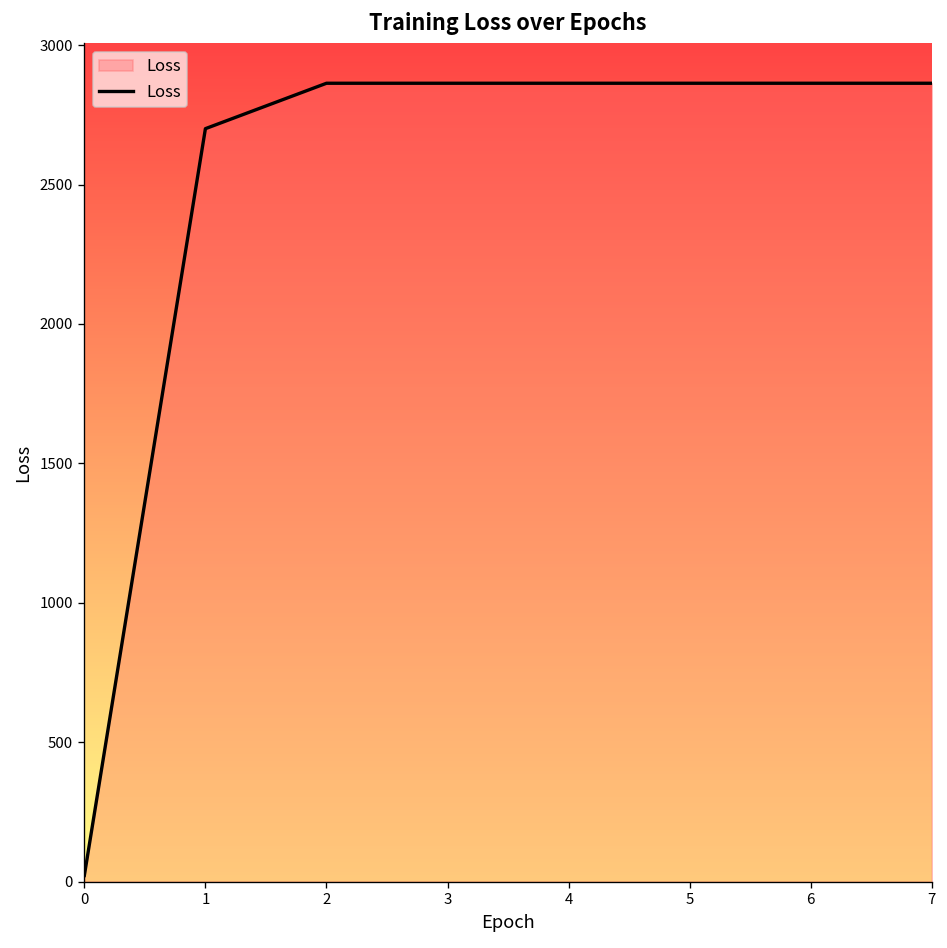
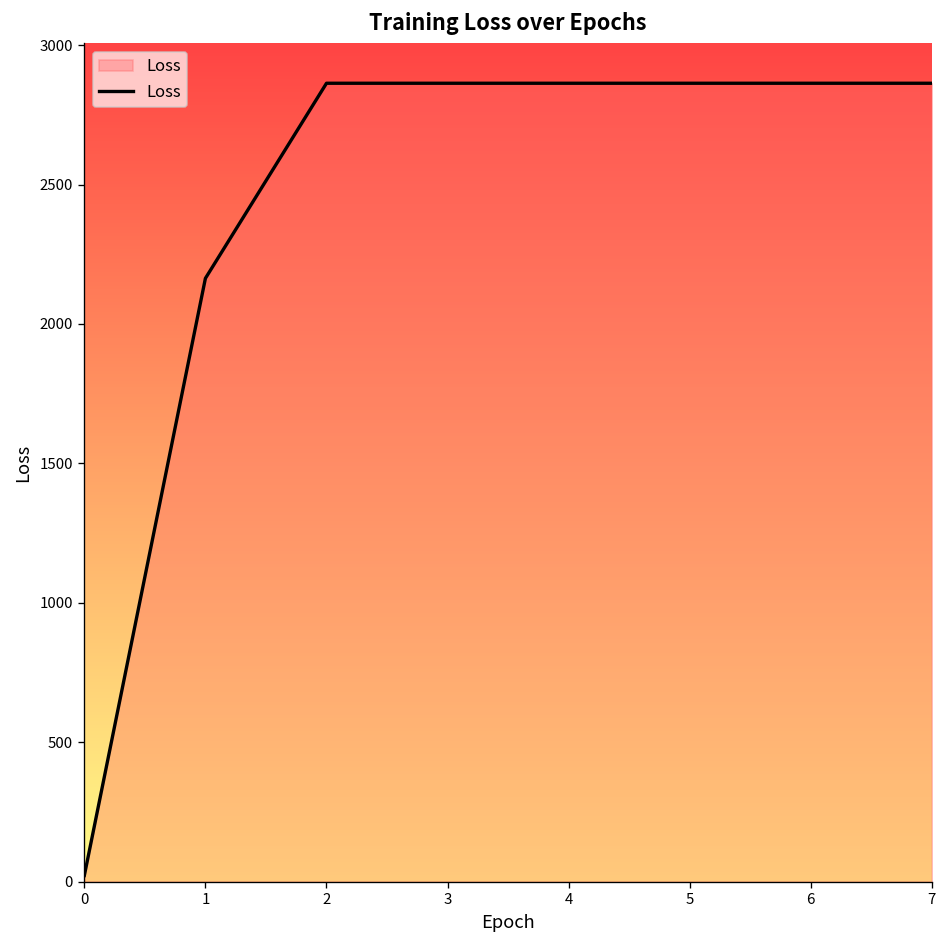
1: 2700 -> 2160
